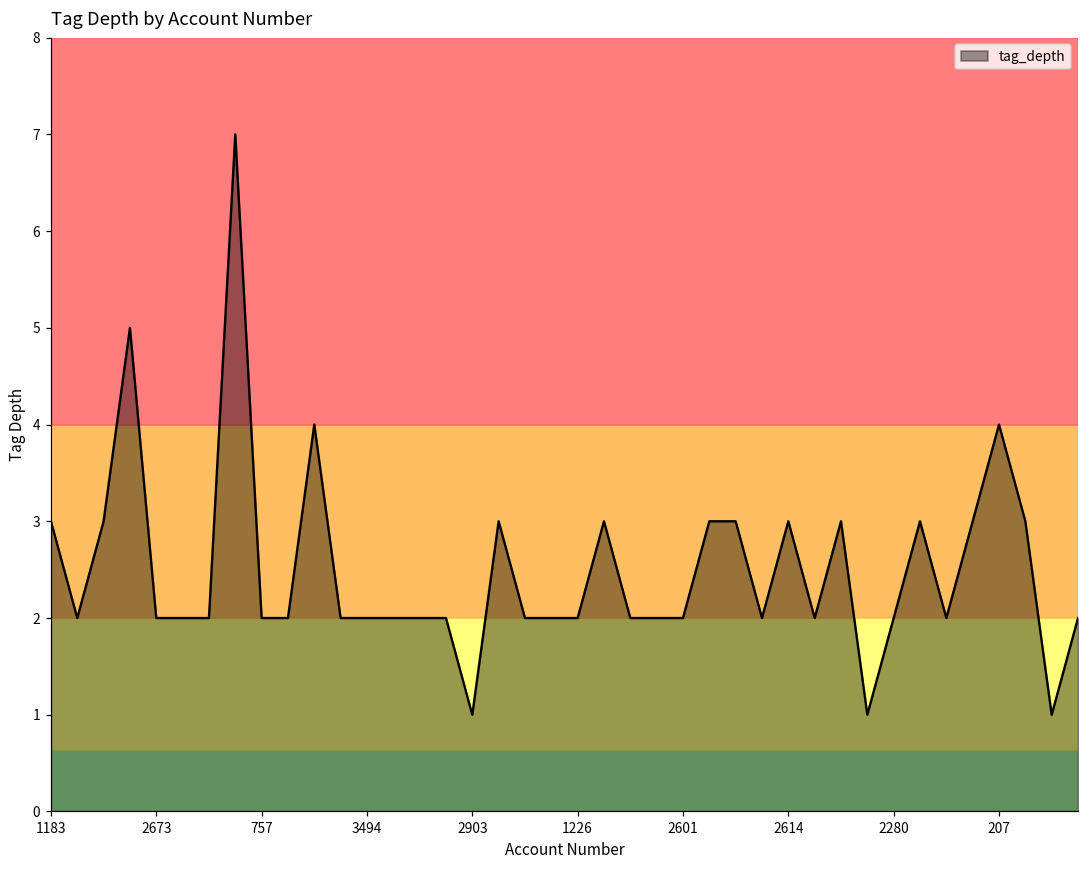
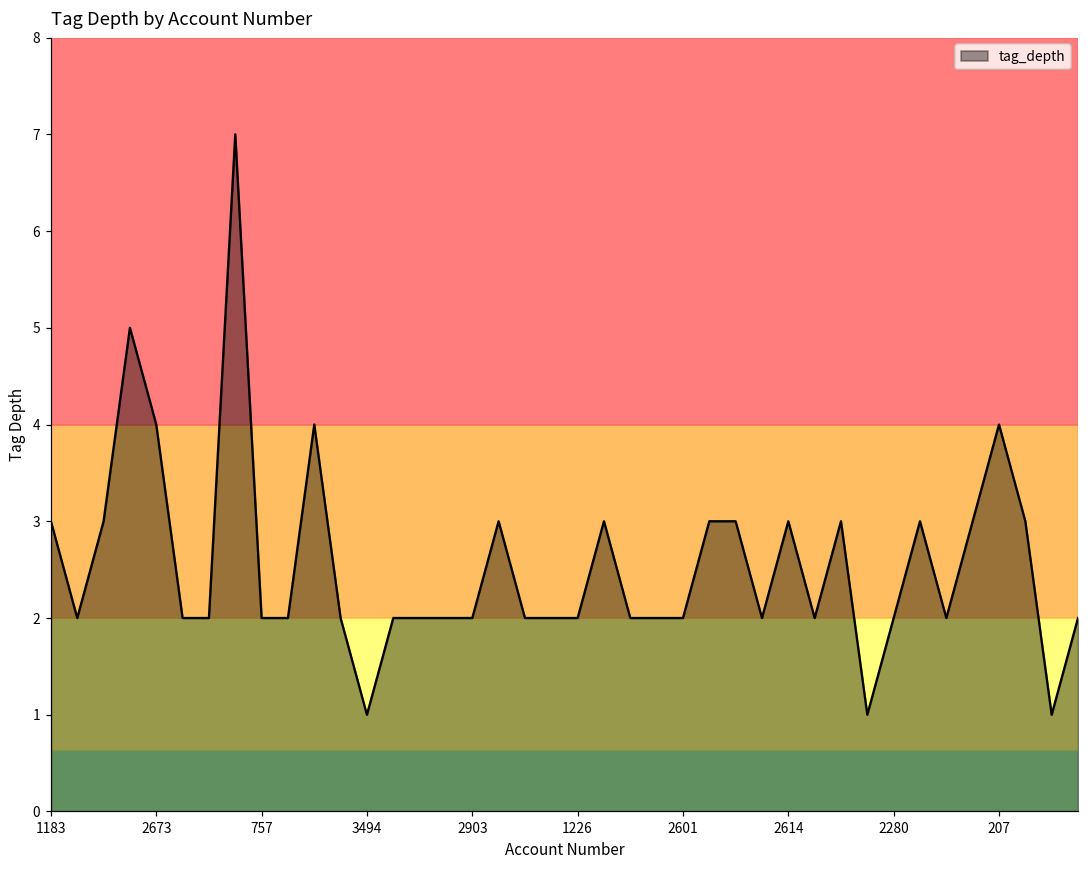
2673: 2 -> 4
3494: 2 -> 1
2903: 1 -> 2
